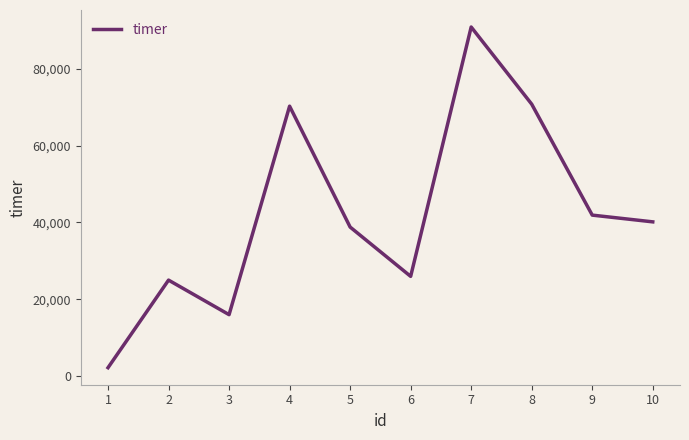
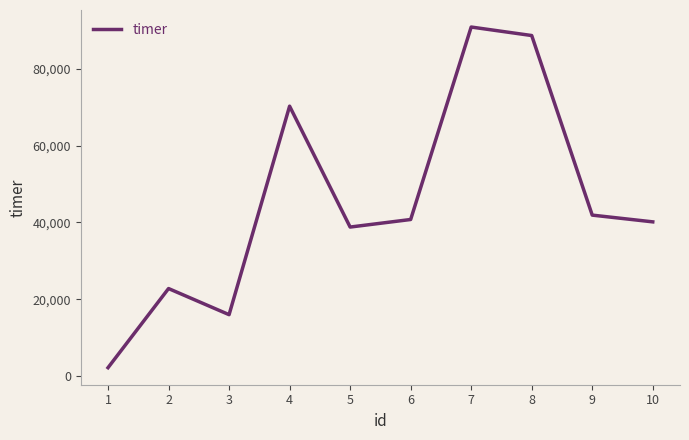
2: 25,000 -> 23,000
6: 26,000 -> 41,000
8: 71,000 -> 89,000
